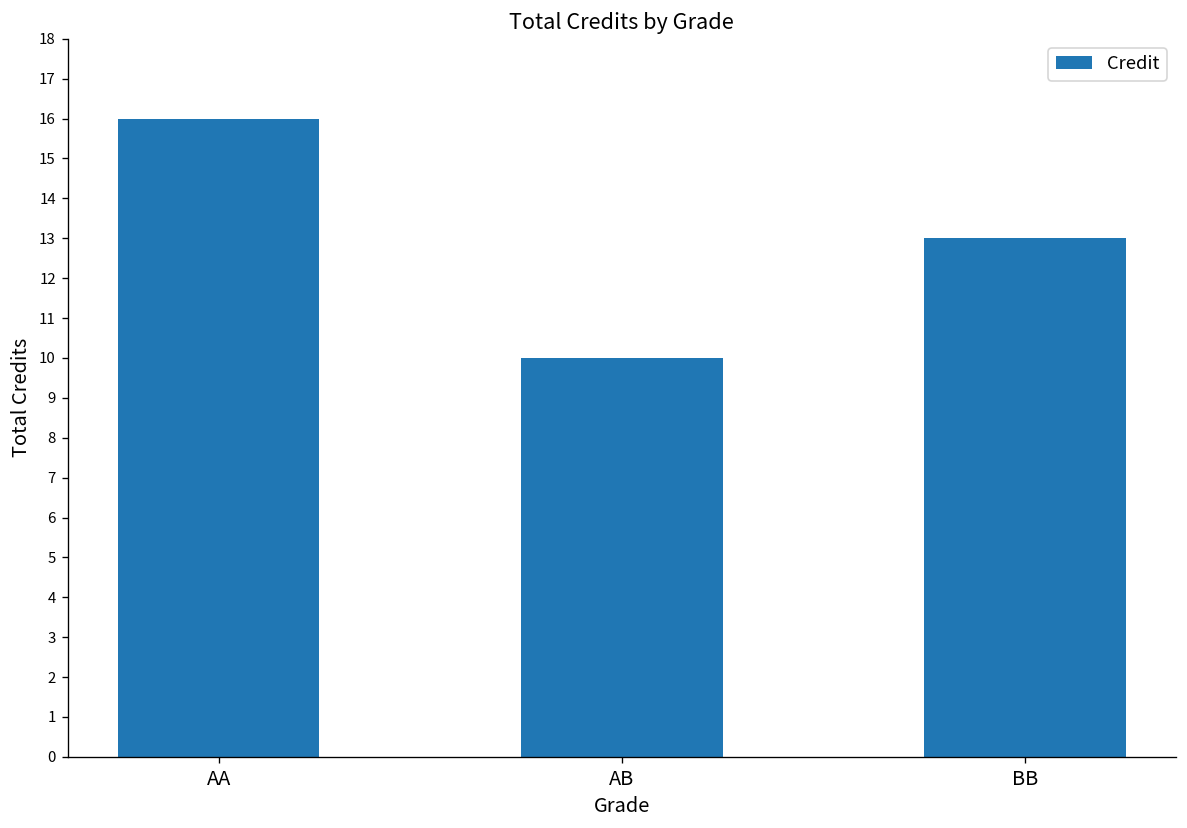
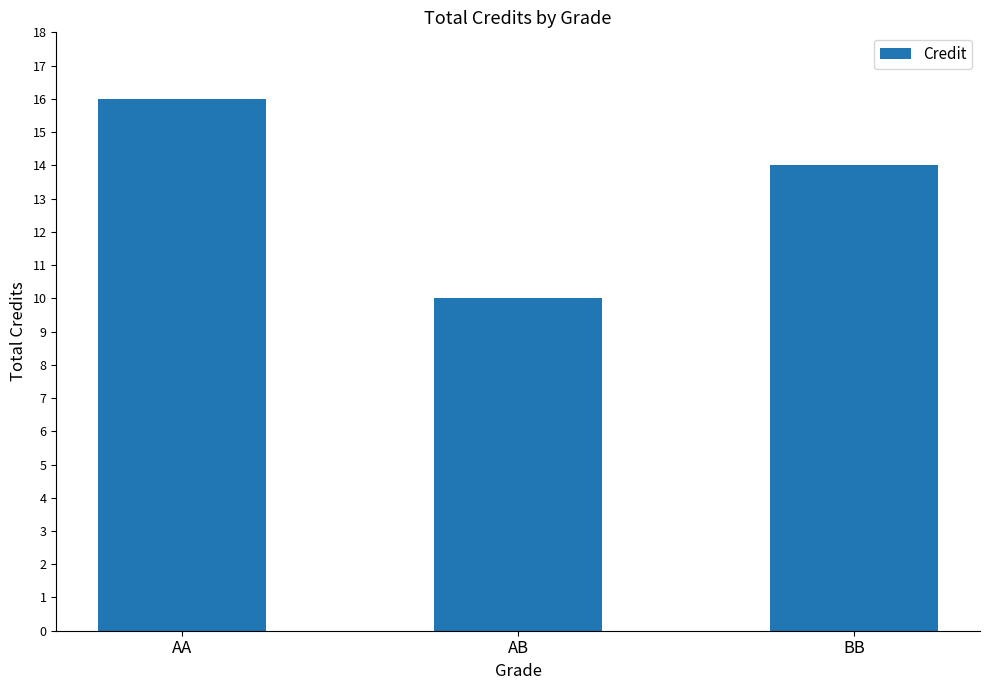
BB: 13 -> 14
